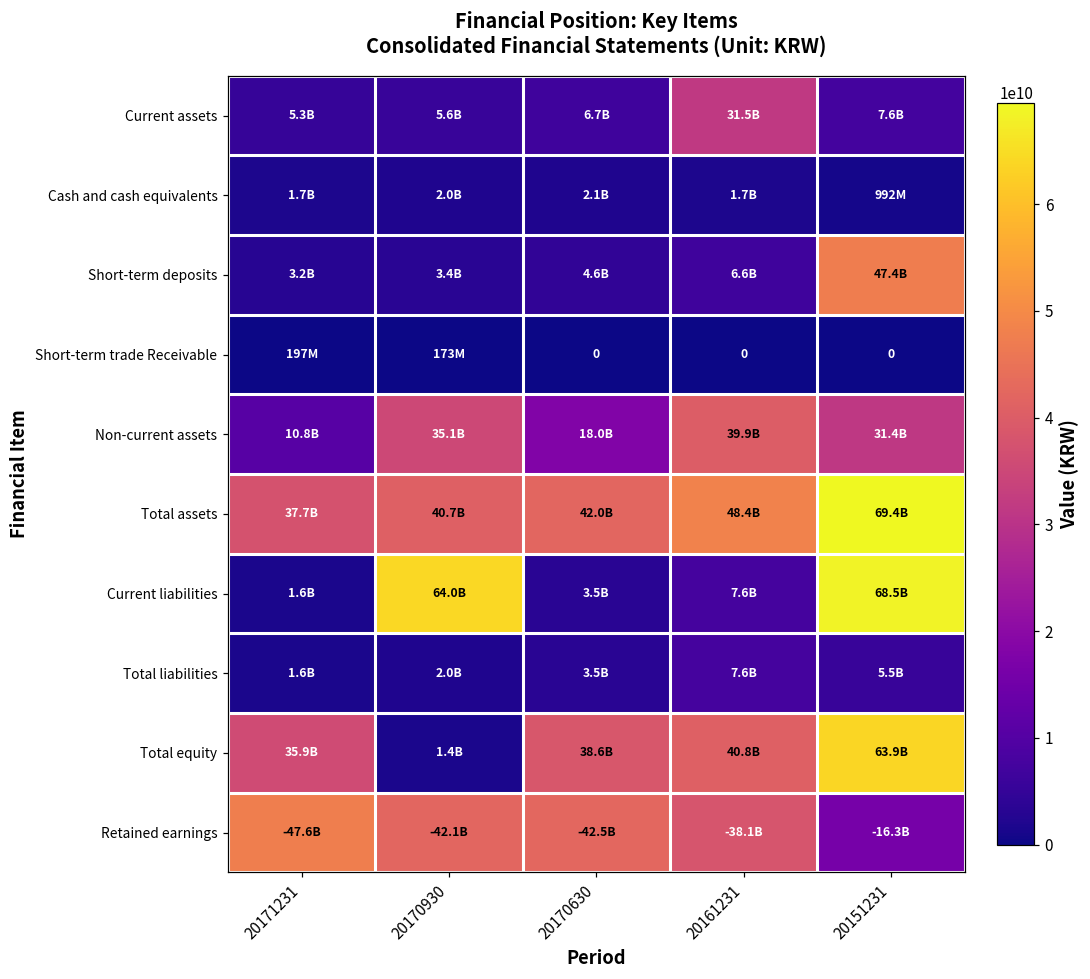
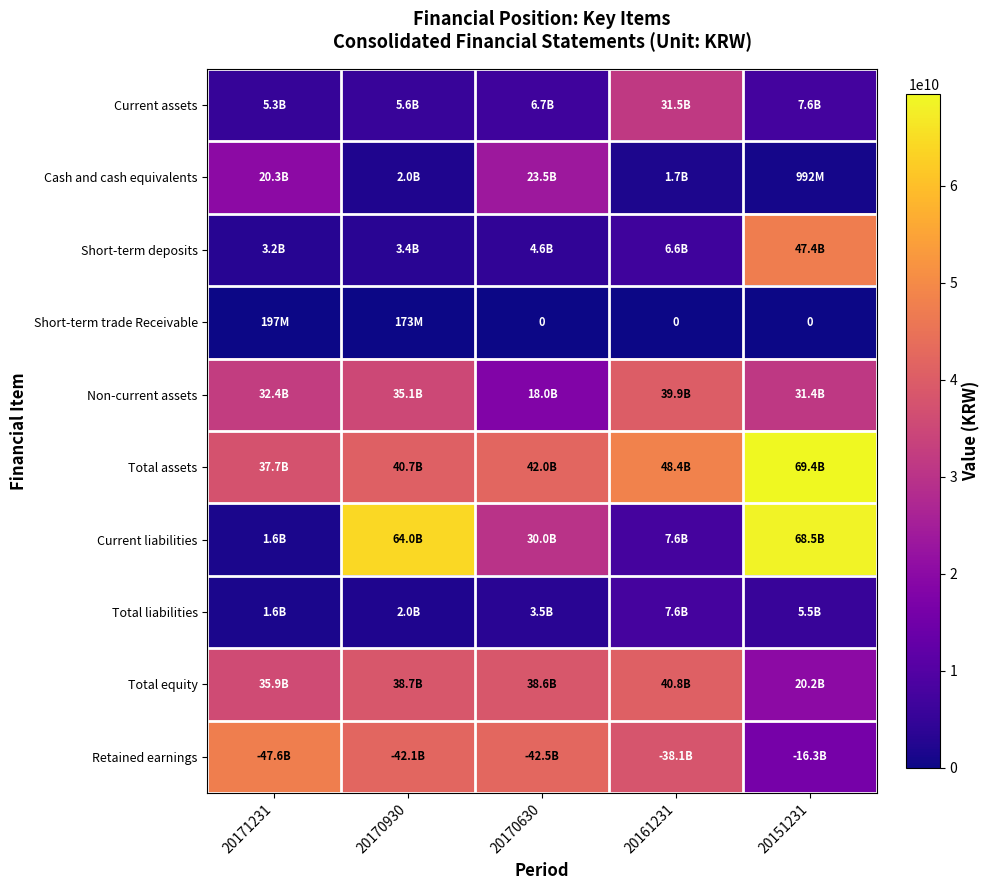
Cash and cash equivalents, 20171231: 1.7B -> 20.3B
Cash and cash equivalents, 20170630: 2.1B -> 23.5B
Non-current assets, 20171231: 10.8B -> 32.4B
Current liabilities, 20170630: 3.5B -> 30.0B
Total equity, 20170930: 1.4B -> 38.7B
Total equity, 20151231: 63.9B -> 20.2B
